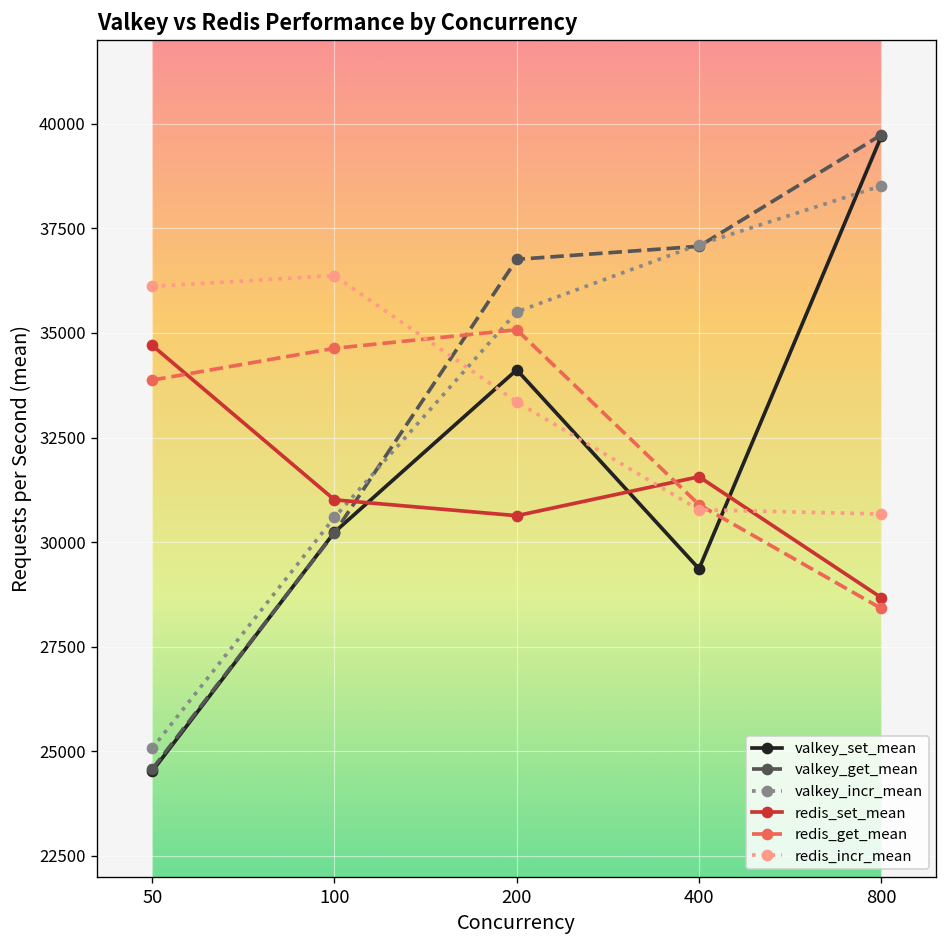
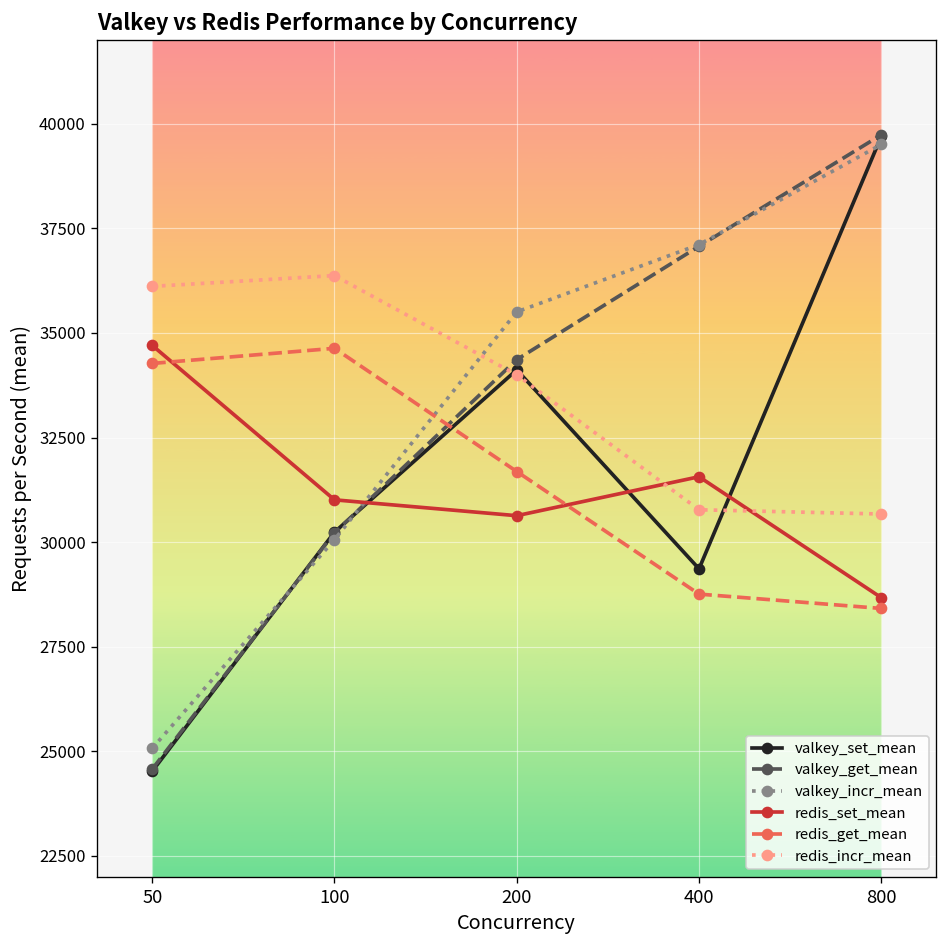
redis_get_mean, 50: 33900 -> 34300
valkey_incr_mean, 100: 30600 -> 30100
valkey_get_mean, 200: 36800 -> 34400
redis_get_mean, 200: 35100 -> 31700
redis_incr_mean, 200: 33400 -> 34000
redis_get_mean, 400: 30900 -> 28800
valkey_incr_mean, 800: 38500 -> 39500
